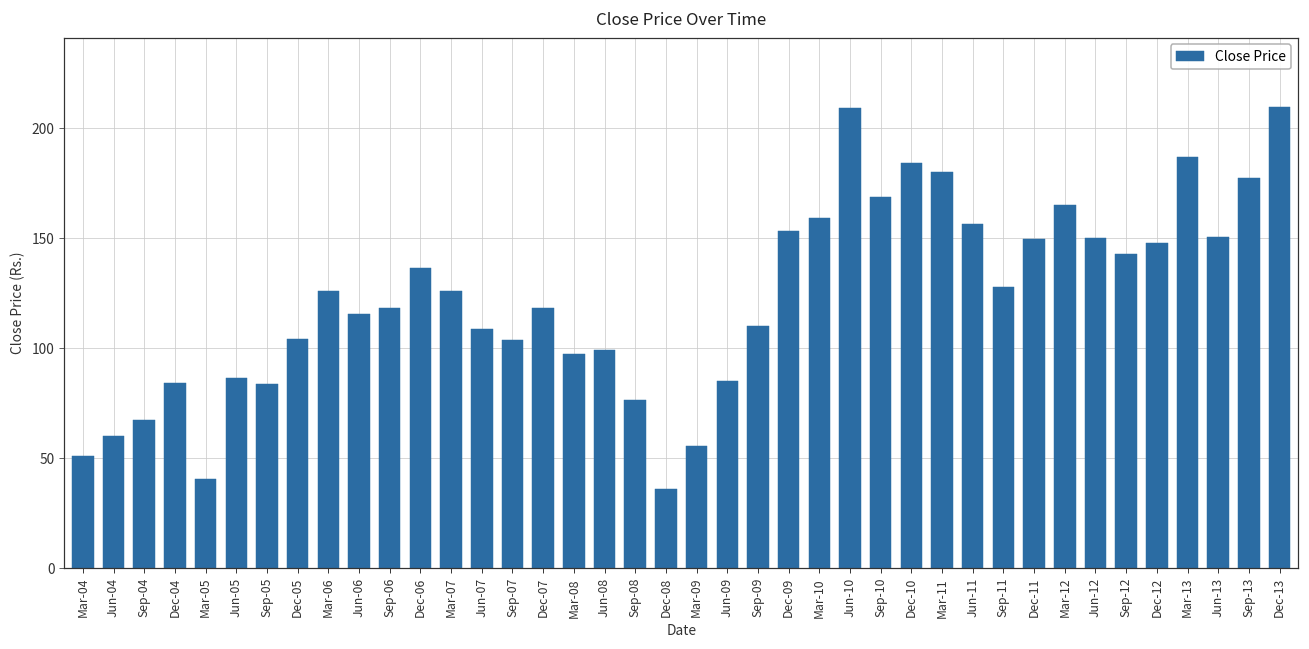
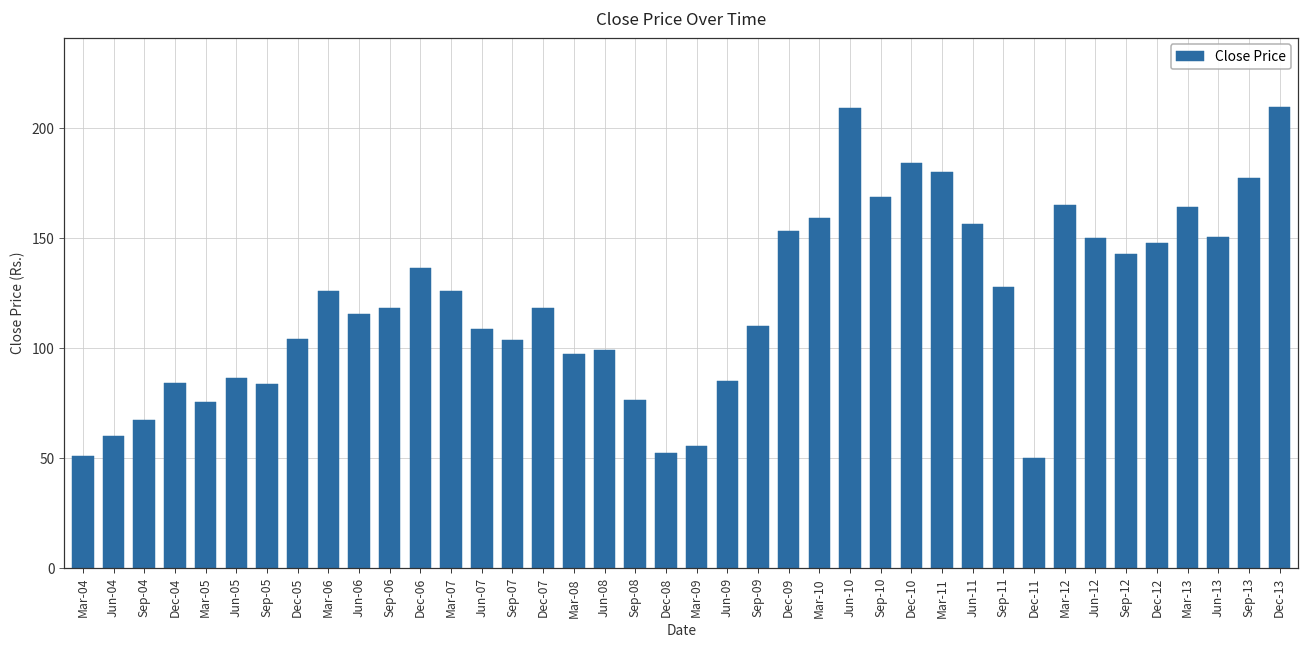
Mar-05: 40 -> 75
Dec-08: 36 -> 53
Dec-11: 150 -> 50
Mar-13: 187 -> 164
